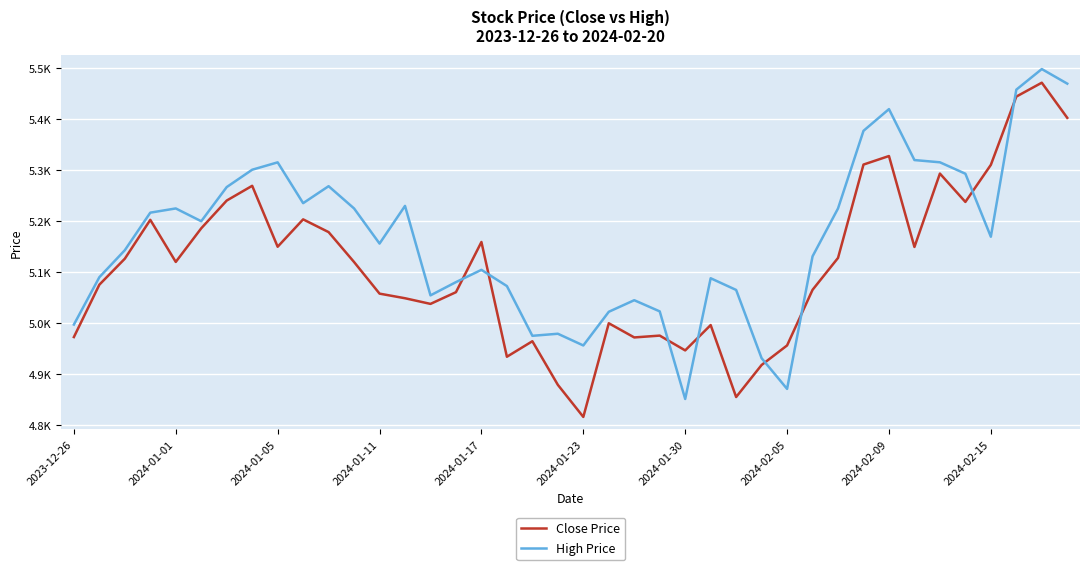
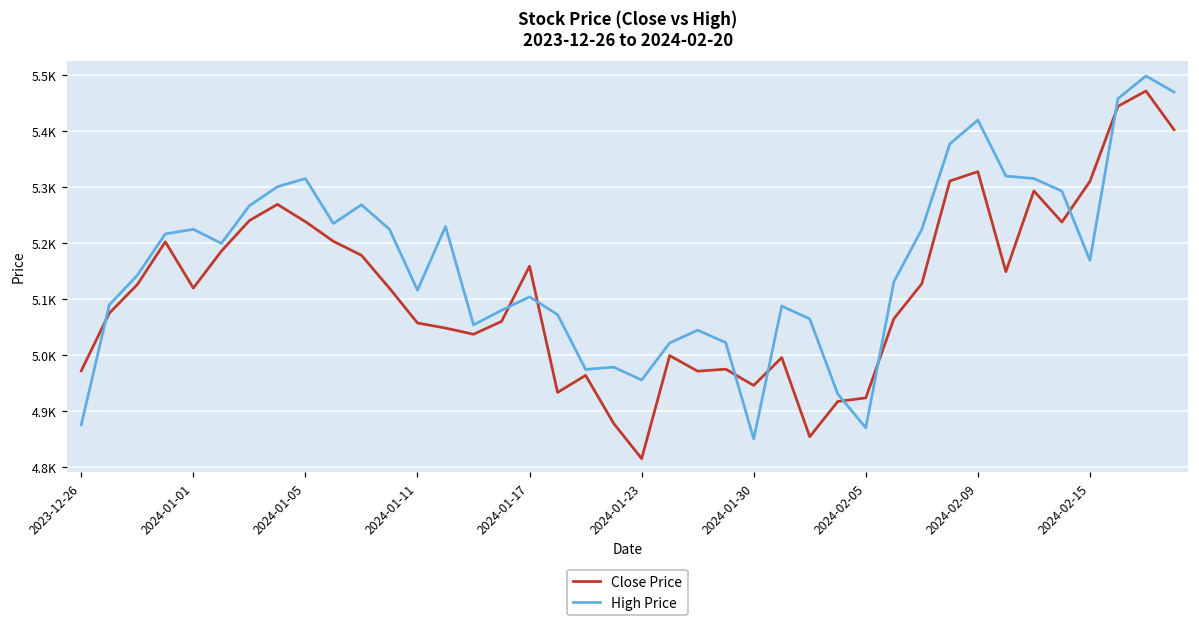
High Price, 2023-12-26: 5000 -> 4880
Close Price, 2024-01-05: 5150 -> 5240
High Price, 2024-01-11: 5160 -> 5120
Close Price, 2024-02-05: 4960 -> 4920
